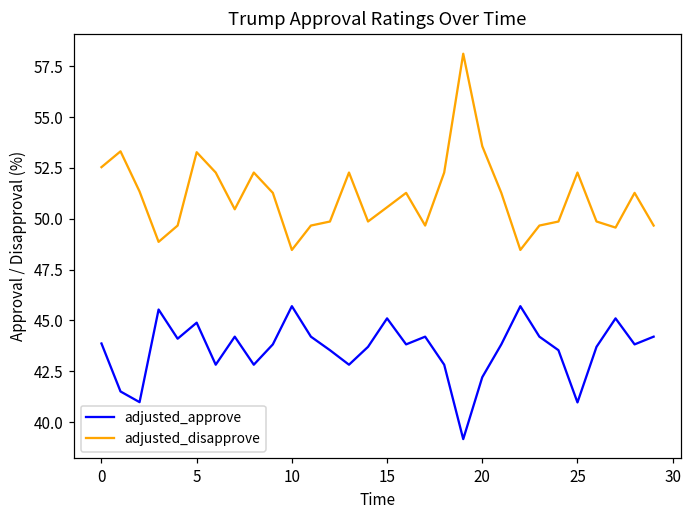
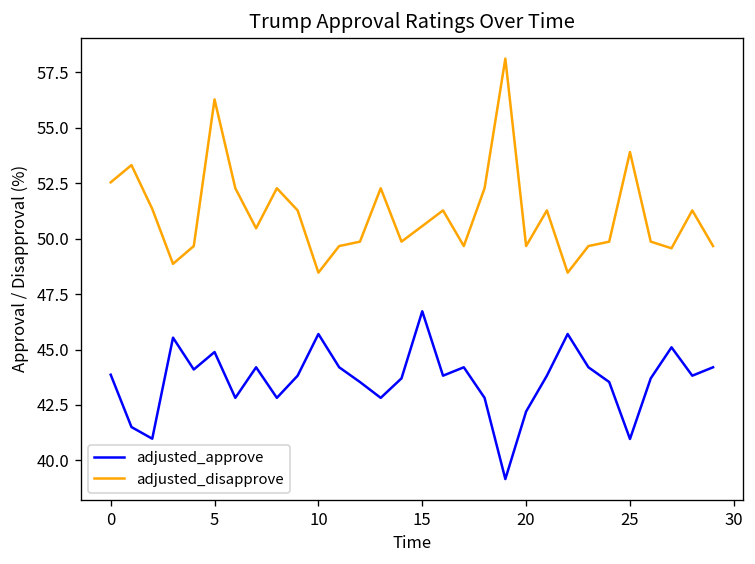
adjusted_disapprove, 5: 53.3 -> 56.3
adjusted_approve, 15: 45.1 -> 46.7
adjusted_disapprove, 20: 53.6 -> 49.7
adjusted_disapprove, 25: 52.3 -> 53.9
